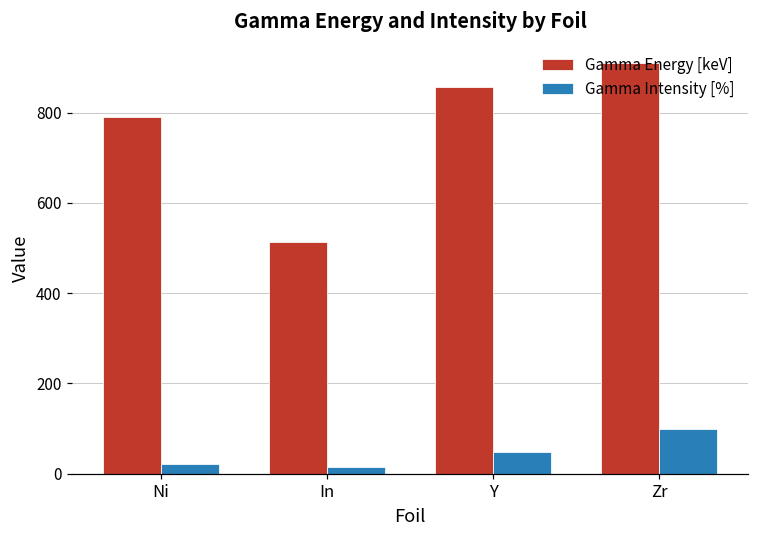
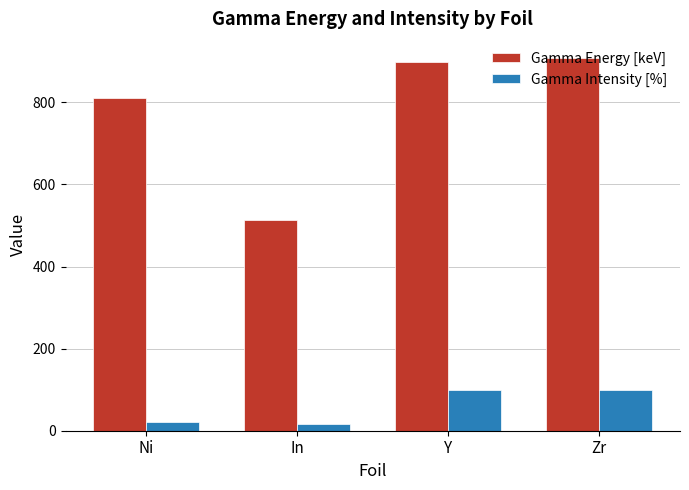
Gamma Energy [keV], Ni: 790 -> 810
Gamma Energy [keV], Y: 860 -> 900
Gamma Intensity [%], Y: 50 -> 100
